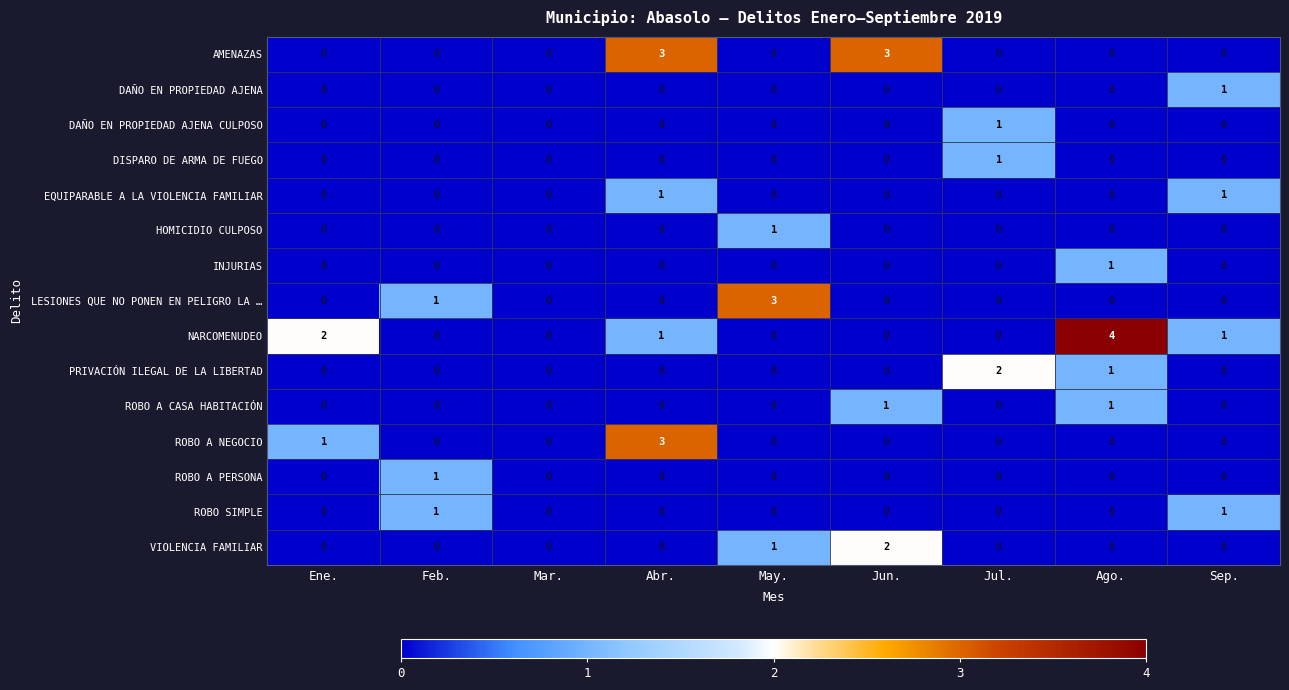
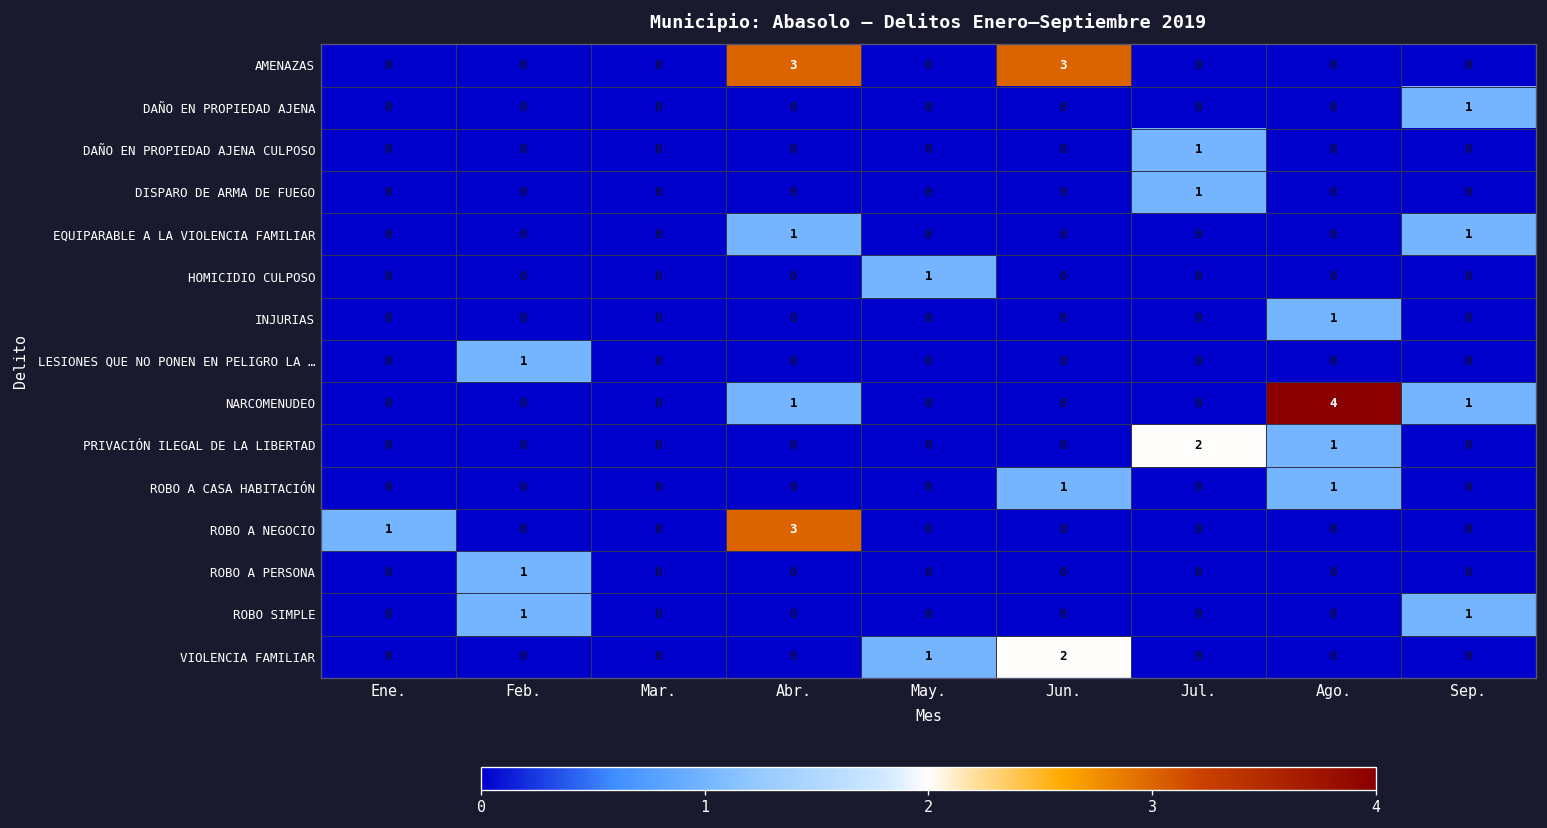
LESIONES QUE NO PONEN EN PELIGRO LA …, May.: 3 -> 0
NARCOMENUDEO, Ene.: 2 -> 0
